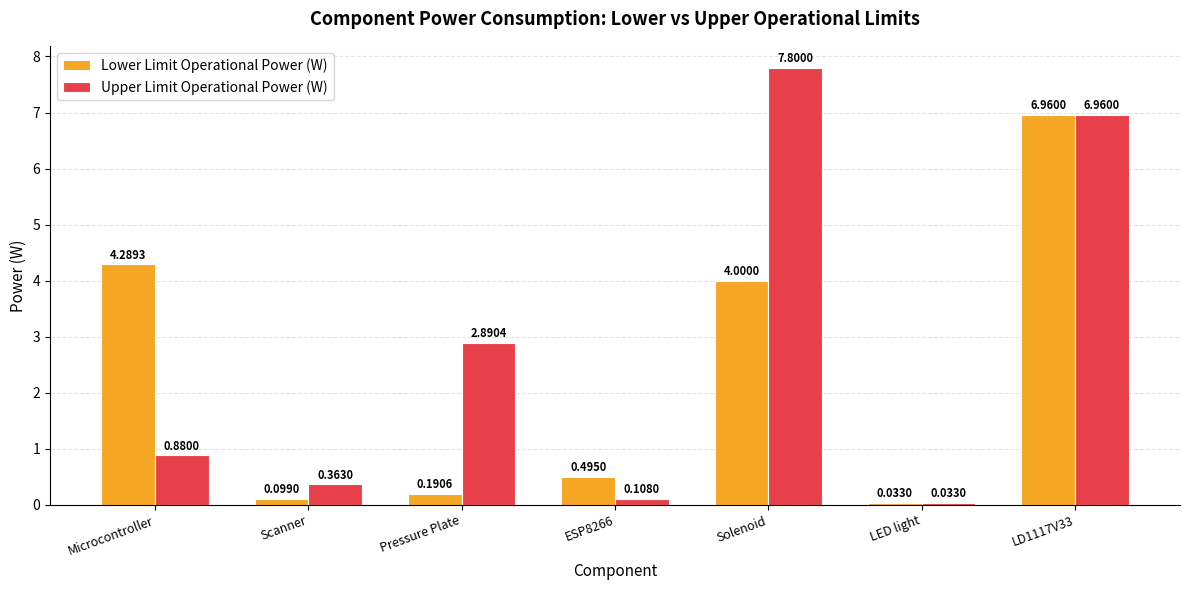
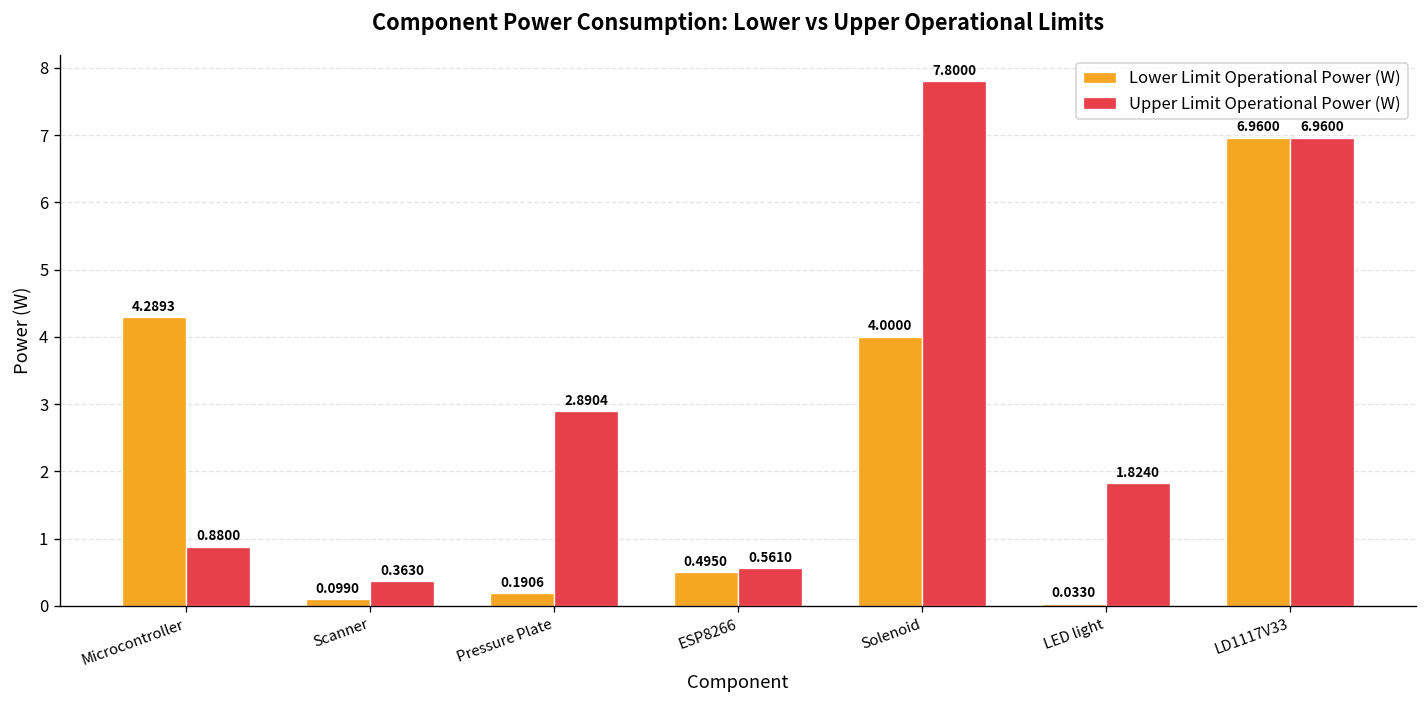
Upper Limit Operational Power (W), ESP8266: 0.1080 -> 0.5610
Upper Limit Operational Power (W), LED light: 0.0330 -> 1.8240
